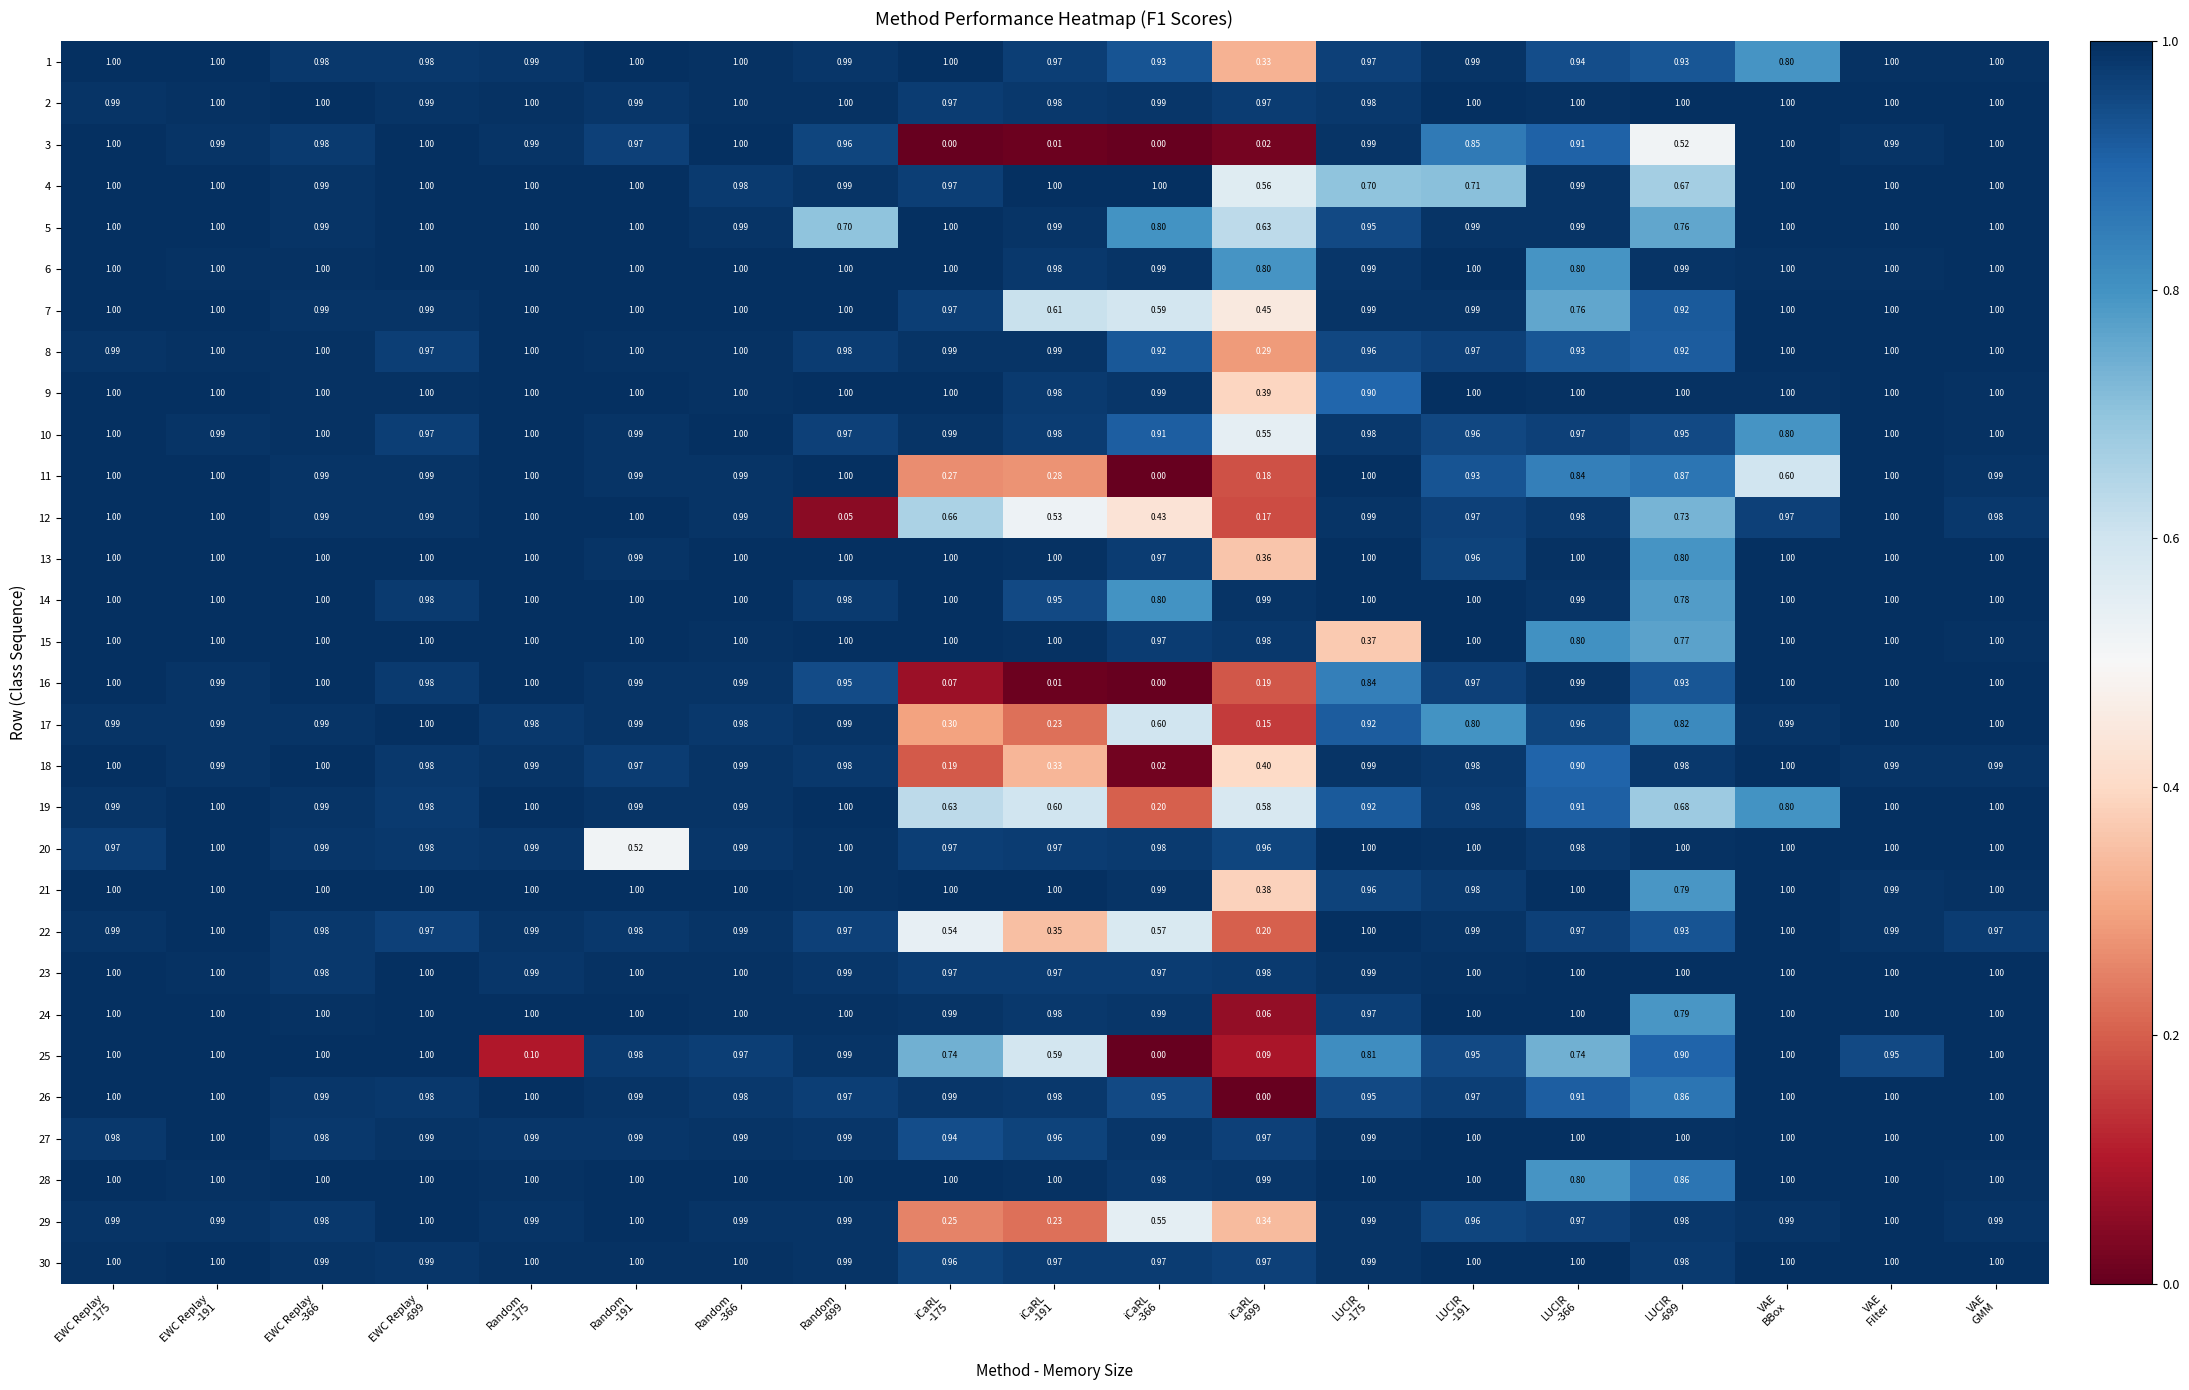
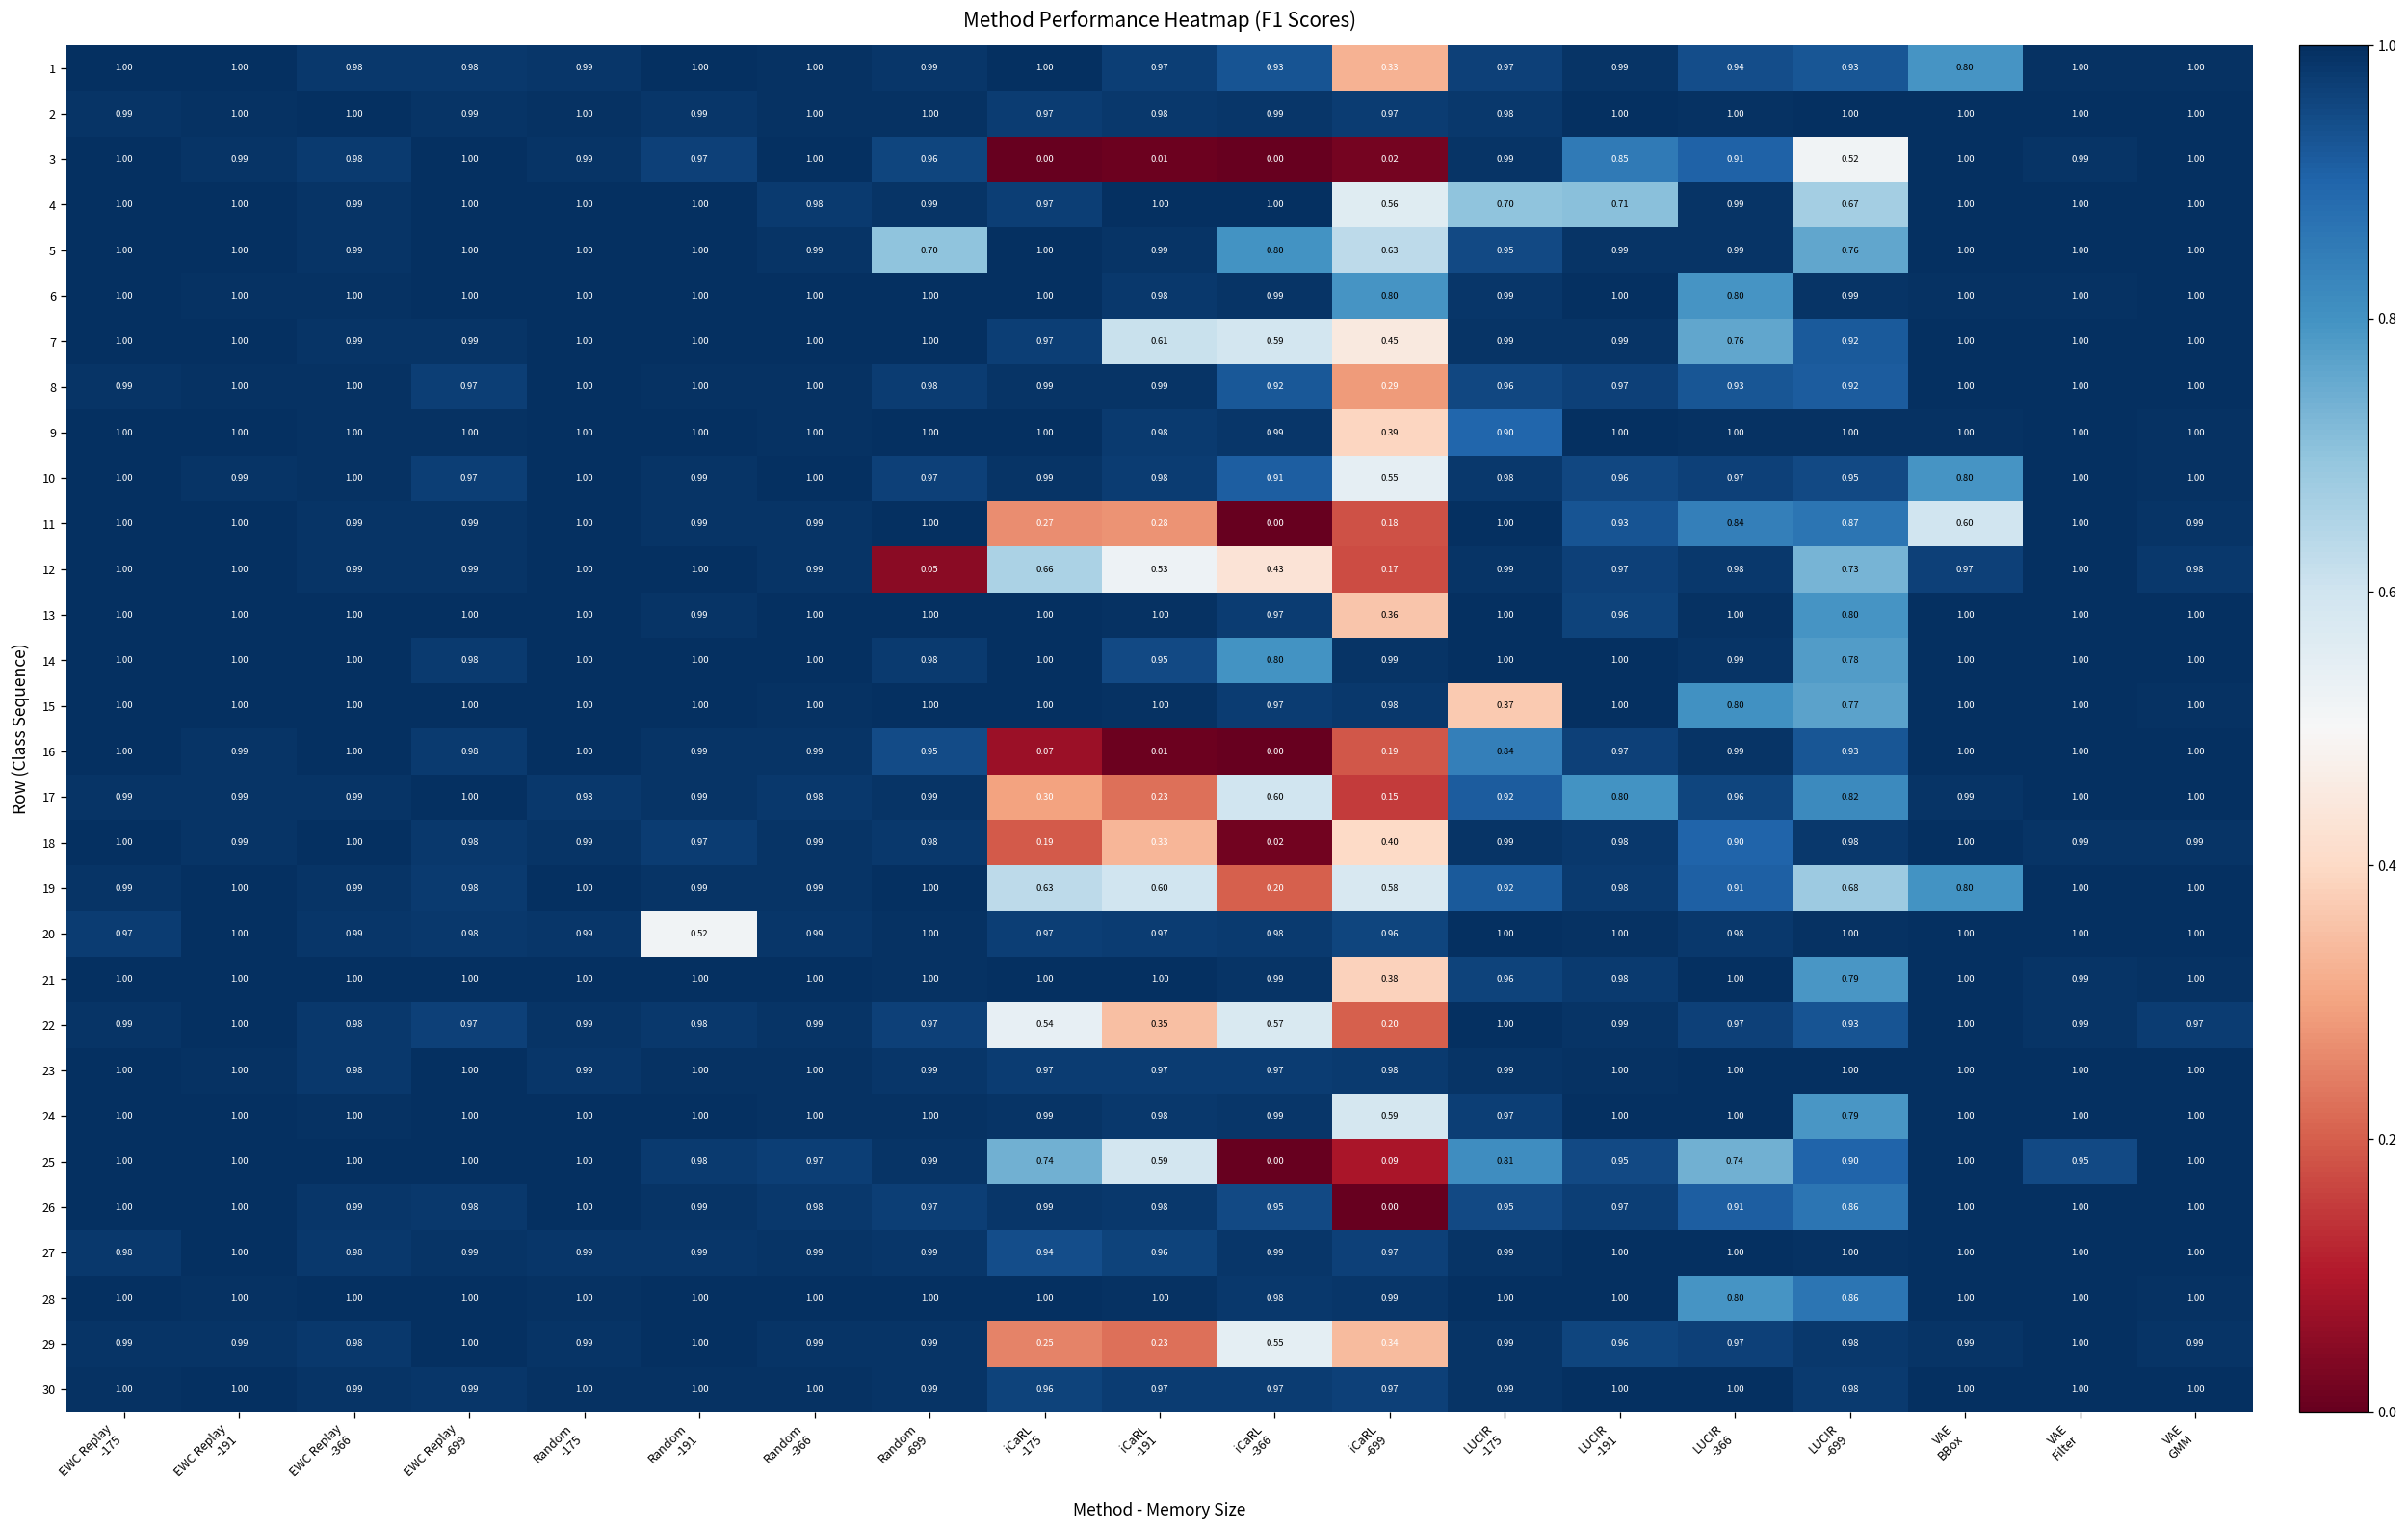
24, iCaRL -699: 0.06 -> 0.59
25, Random -175: 0.10 -> 1.00
